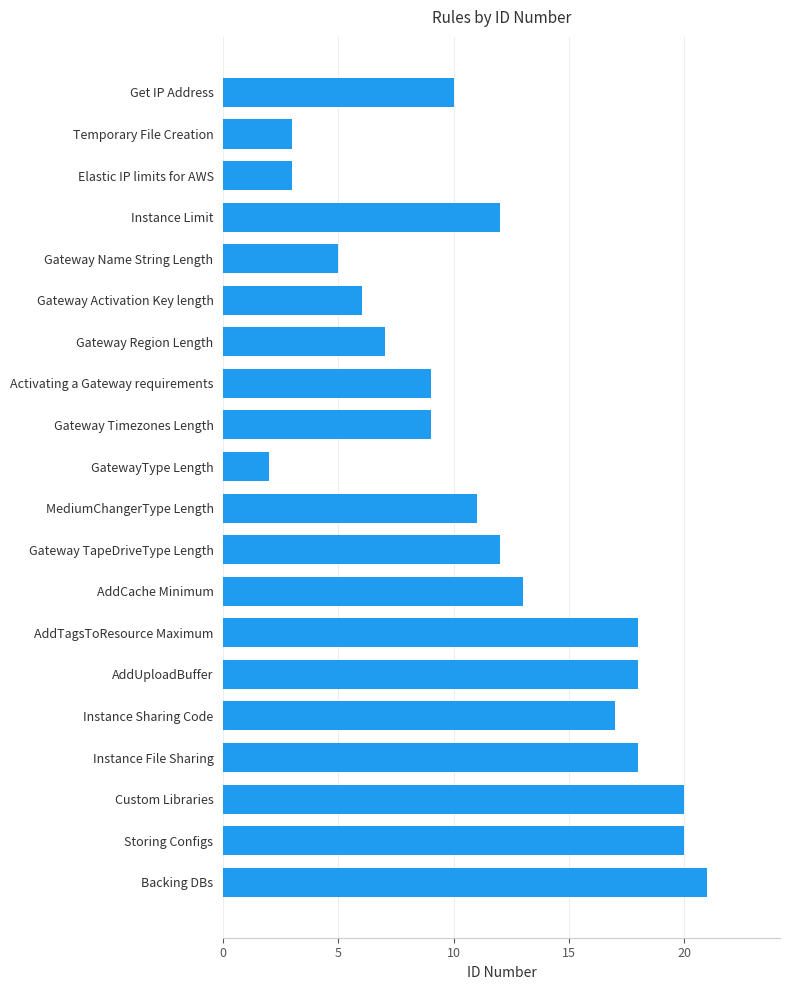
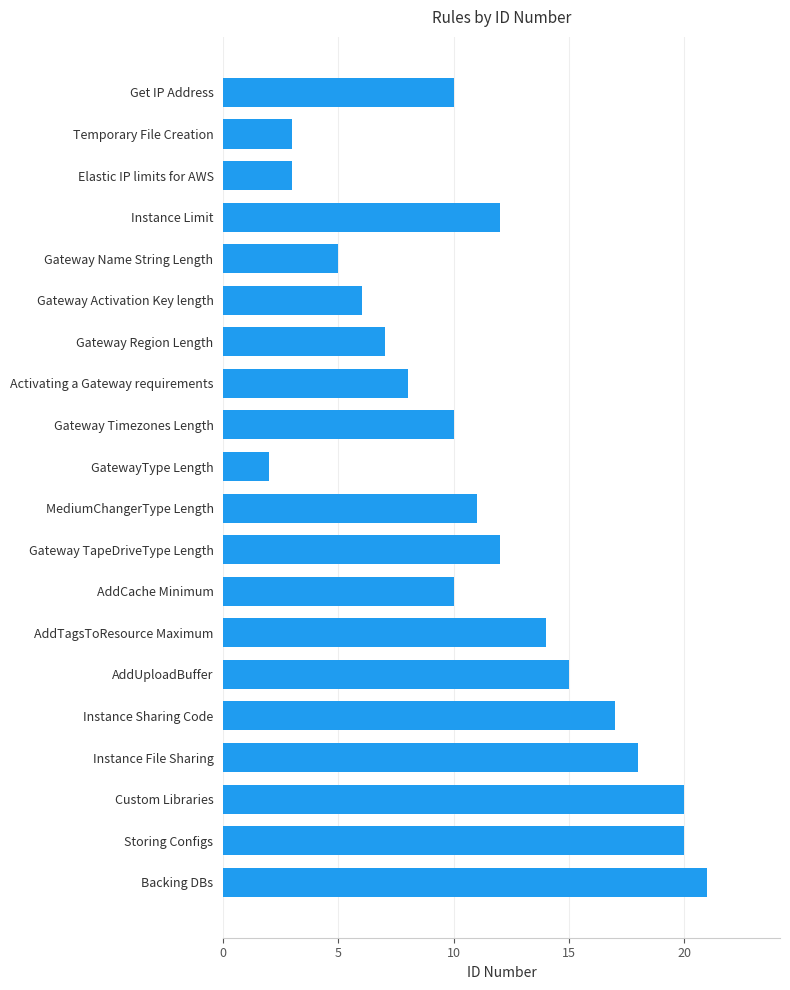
Activating a Gateway requirements: 9 -> 8
Gateway Timezones Length: 9 -> 10
AddCache Minimum: 13 -> 10
AddTagsToResource Maximum: 18 -> 14
AddUploadBuffer: 18 -> 15
